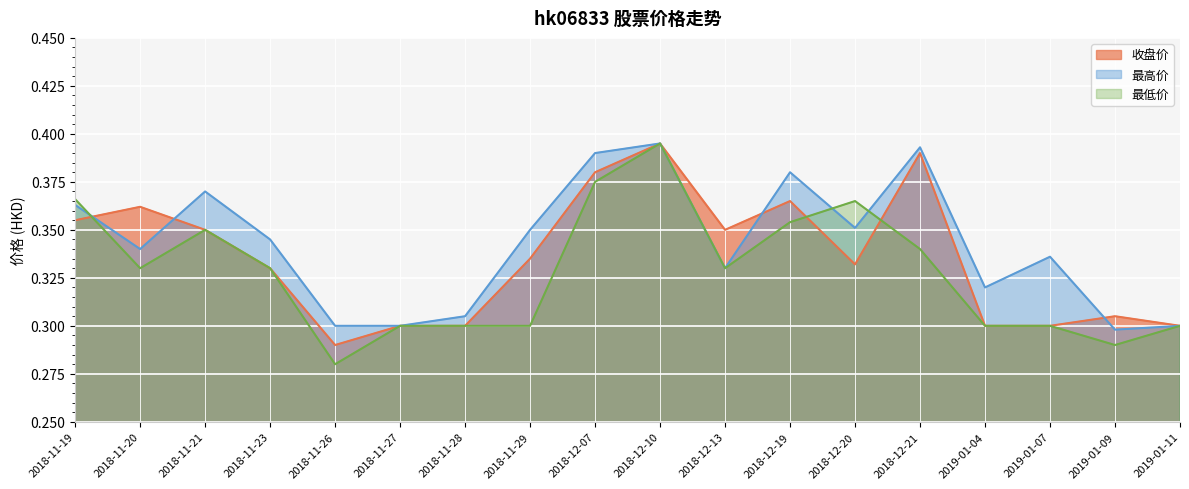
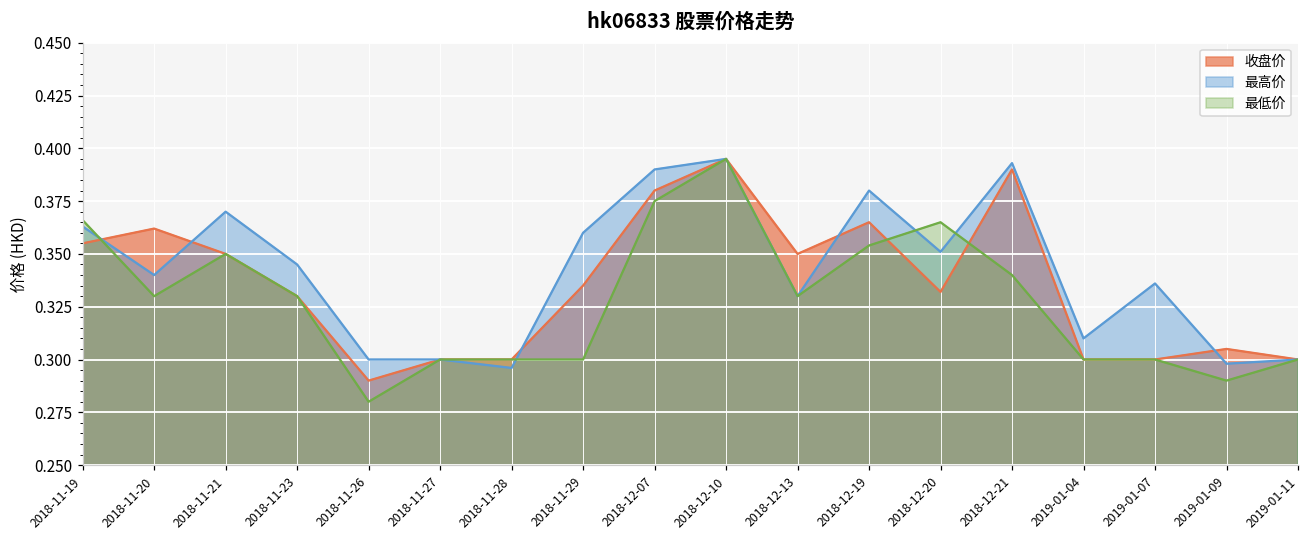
最高价, 2018-11-28: 0.305 -> 0.296
最高价, 2018-11-29: 0.35 -> 0.36
最高价, 2019-01-04: 0.32 -> 0.31
